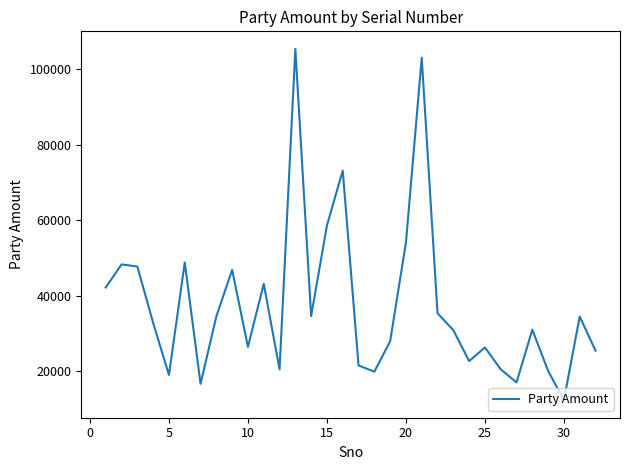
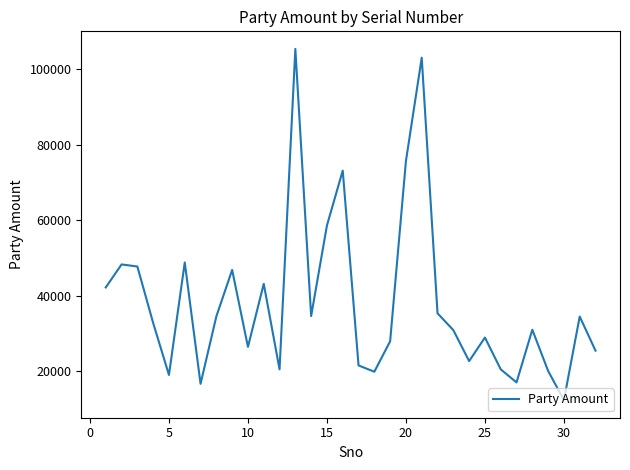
20: 54000 -> 76000
25: 26000 -> 29000
